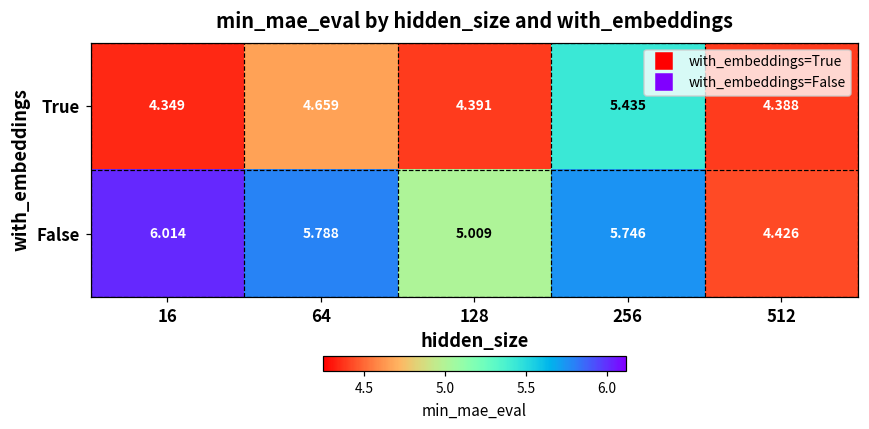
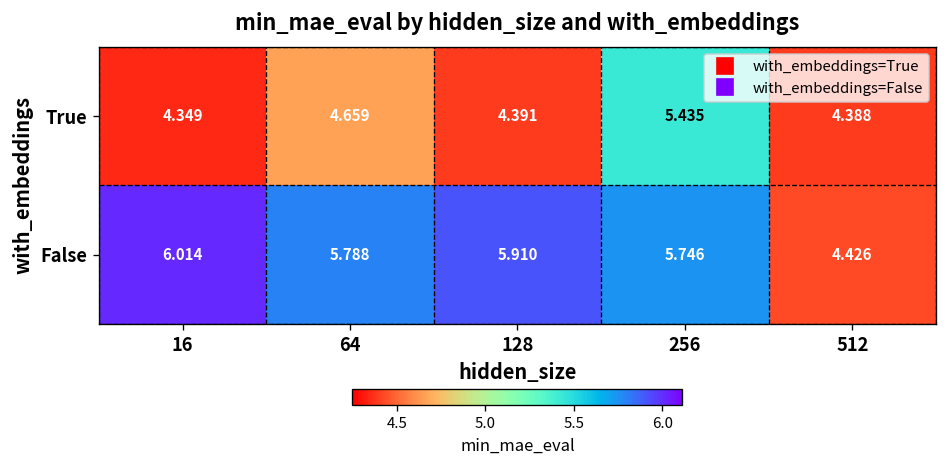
False, 128: 5.009 -> 5.910
